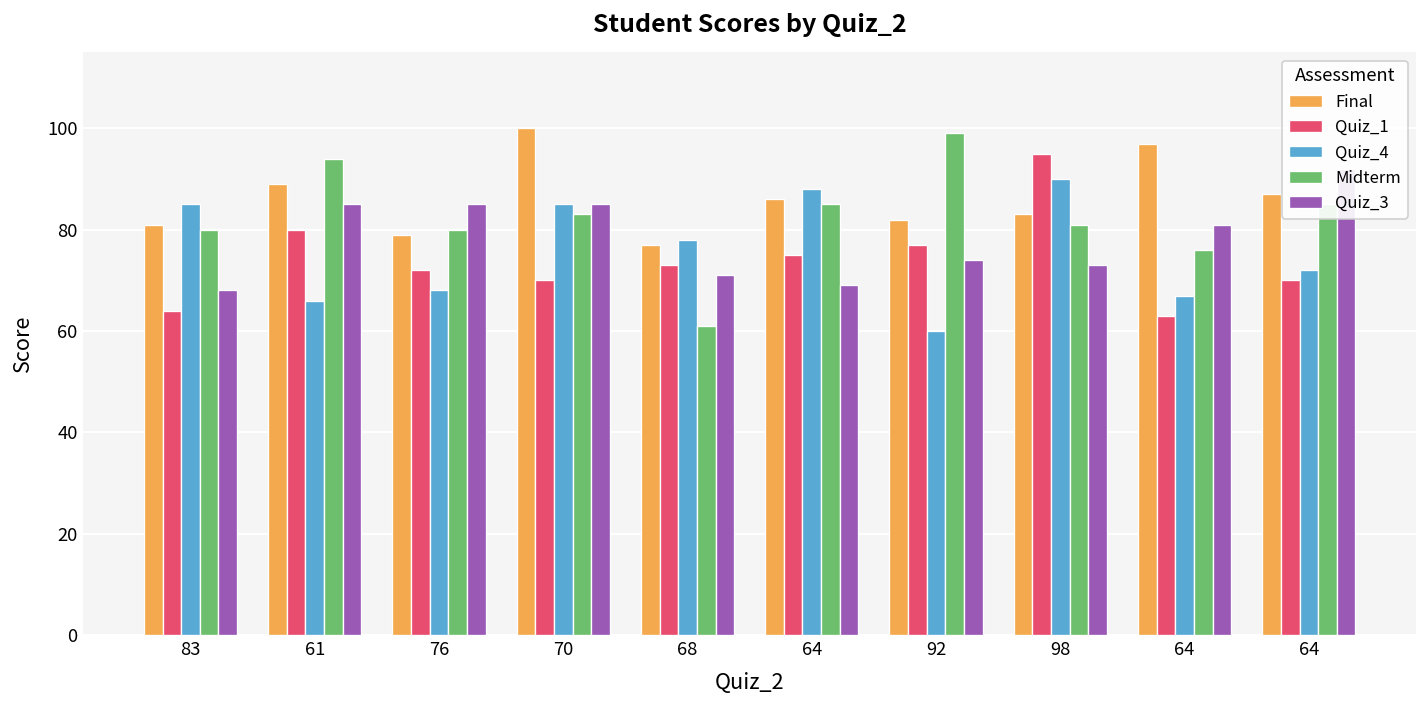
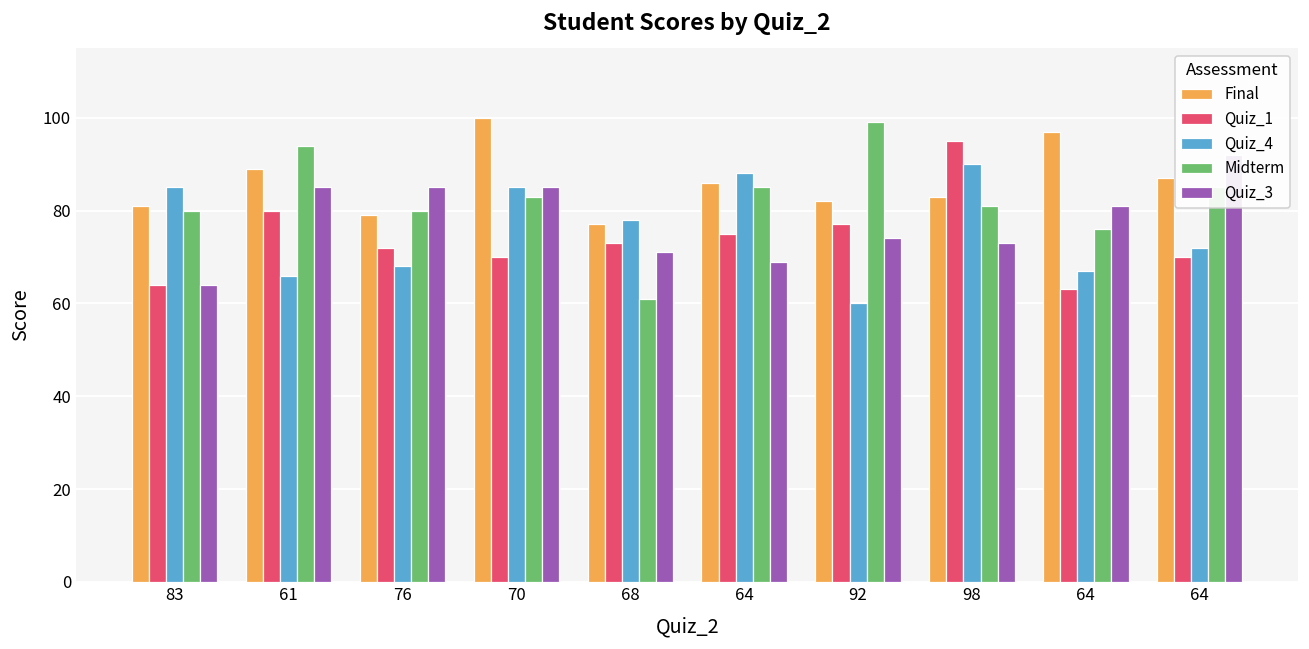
Quiz_3, 83: 68 -> 64
